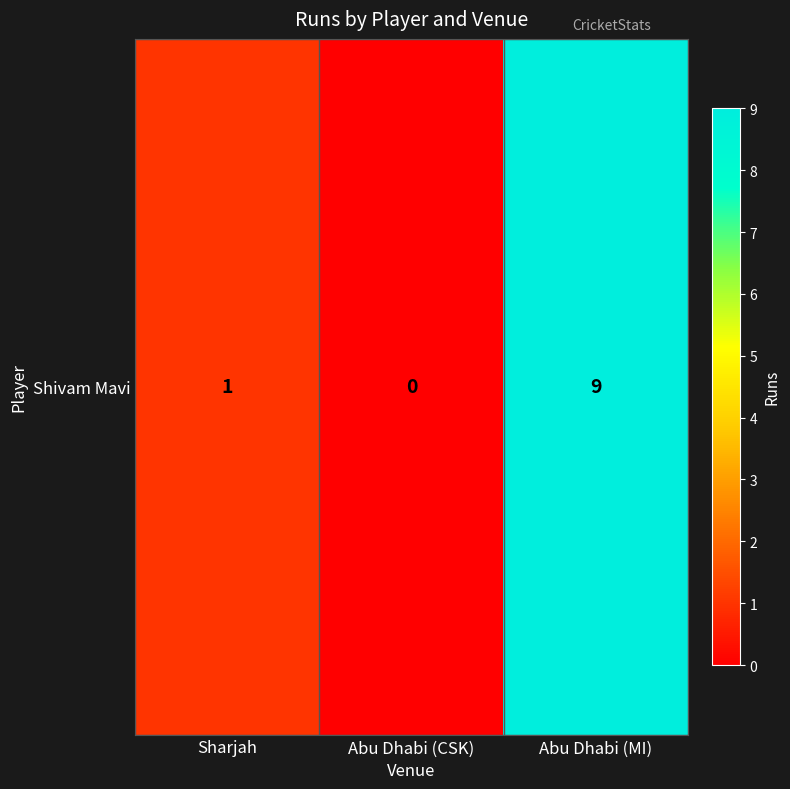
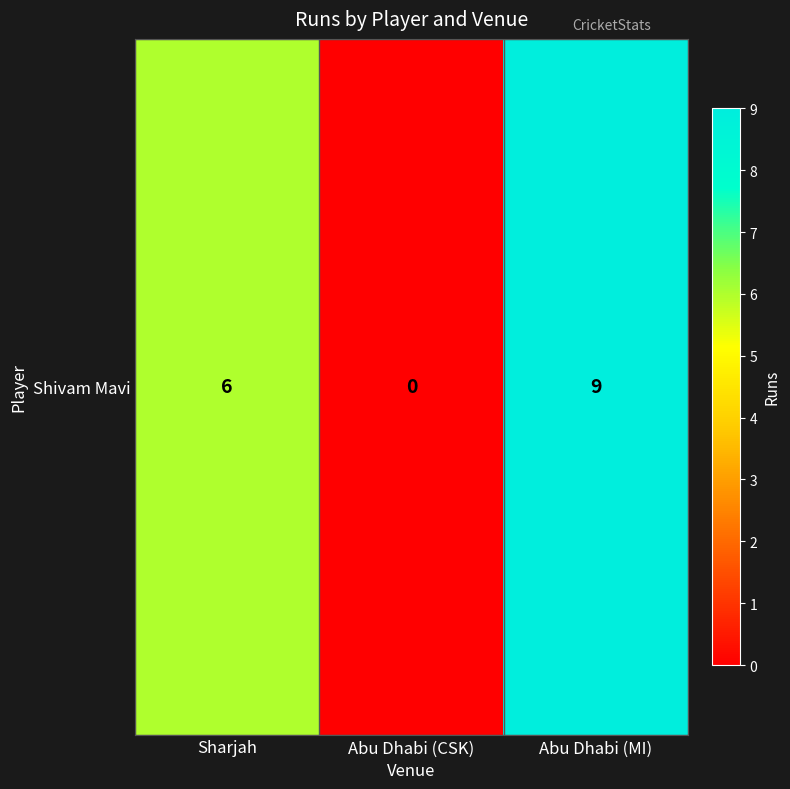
Shivam Mavi, Sharjah: 1 -> 6
